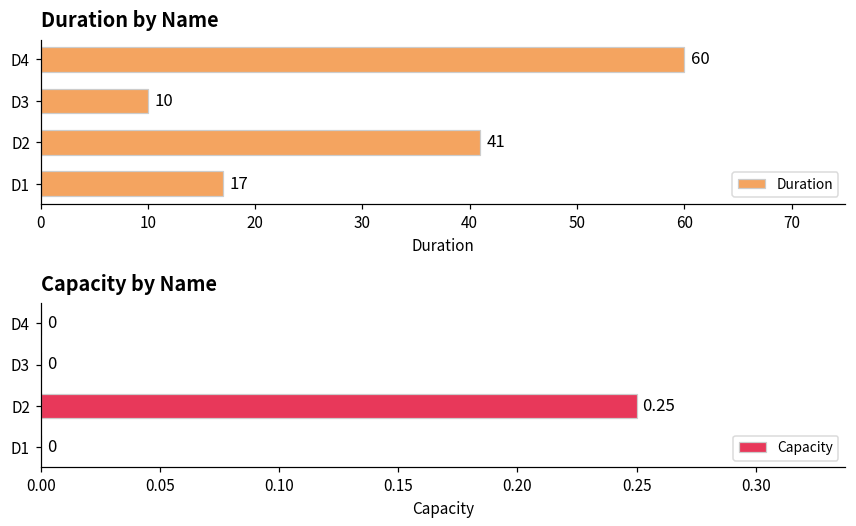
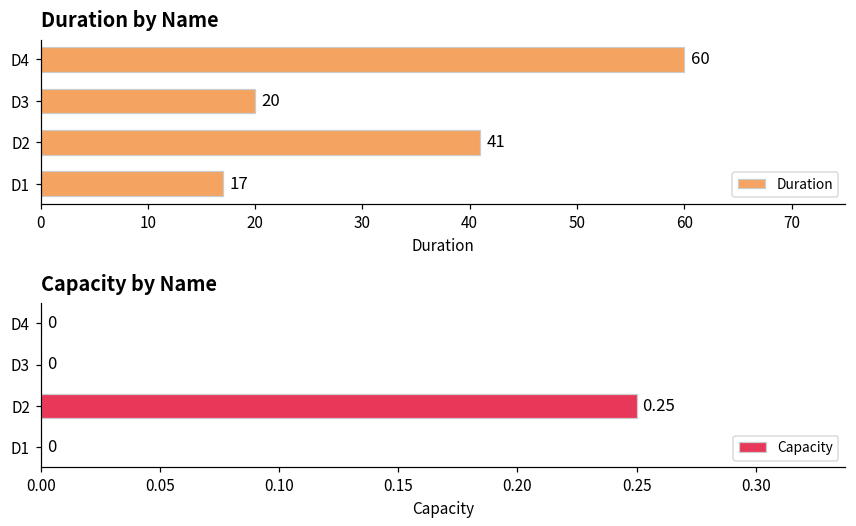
Duration by Name, D3: 10 -> 20
